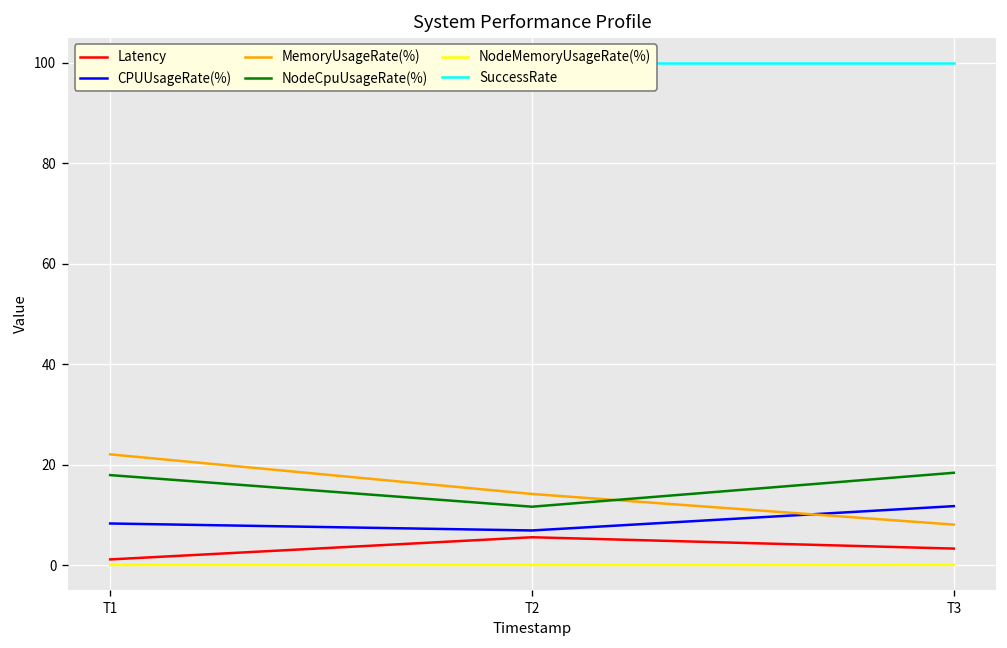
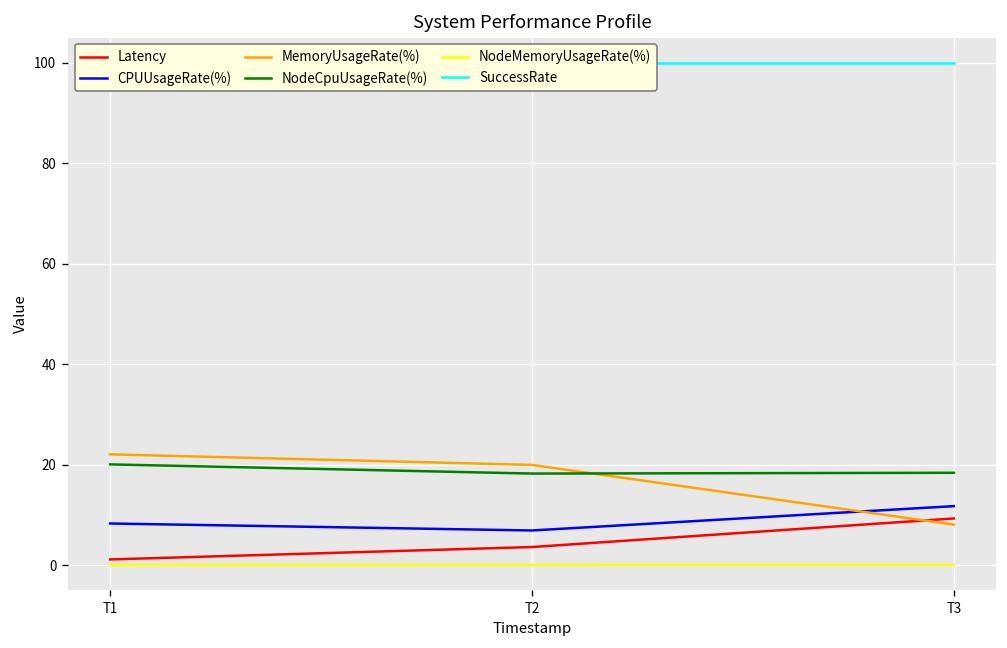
NodeCpuUsageRate(%), T1: 18 -> 20
Latency, T2: 6 -> 4
MemoryUsageRate(%), T2: 14 -> 20
NodeCpuUsageRate(%), T2: 12 -> 18
Latency, T3: 3 -> 9
